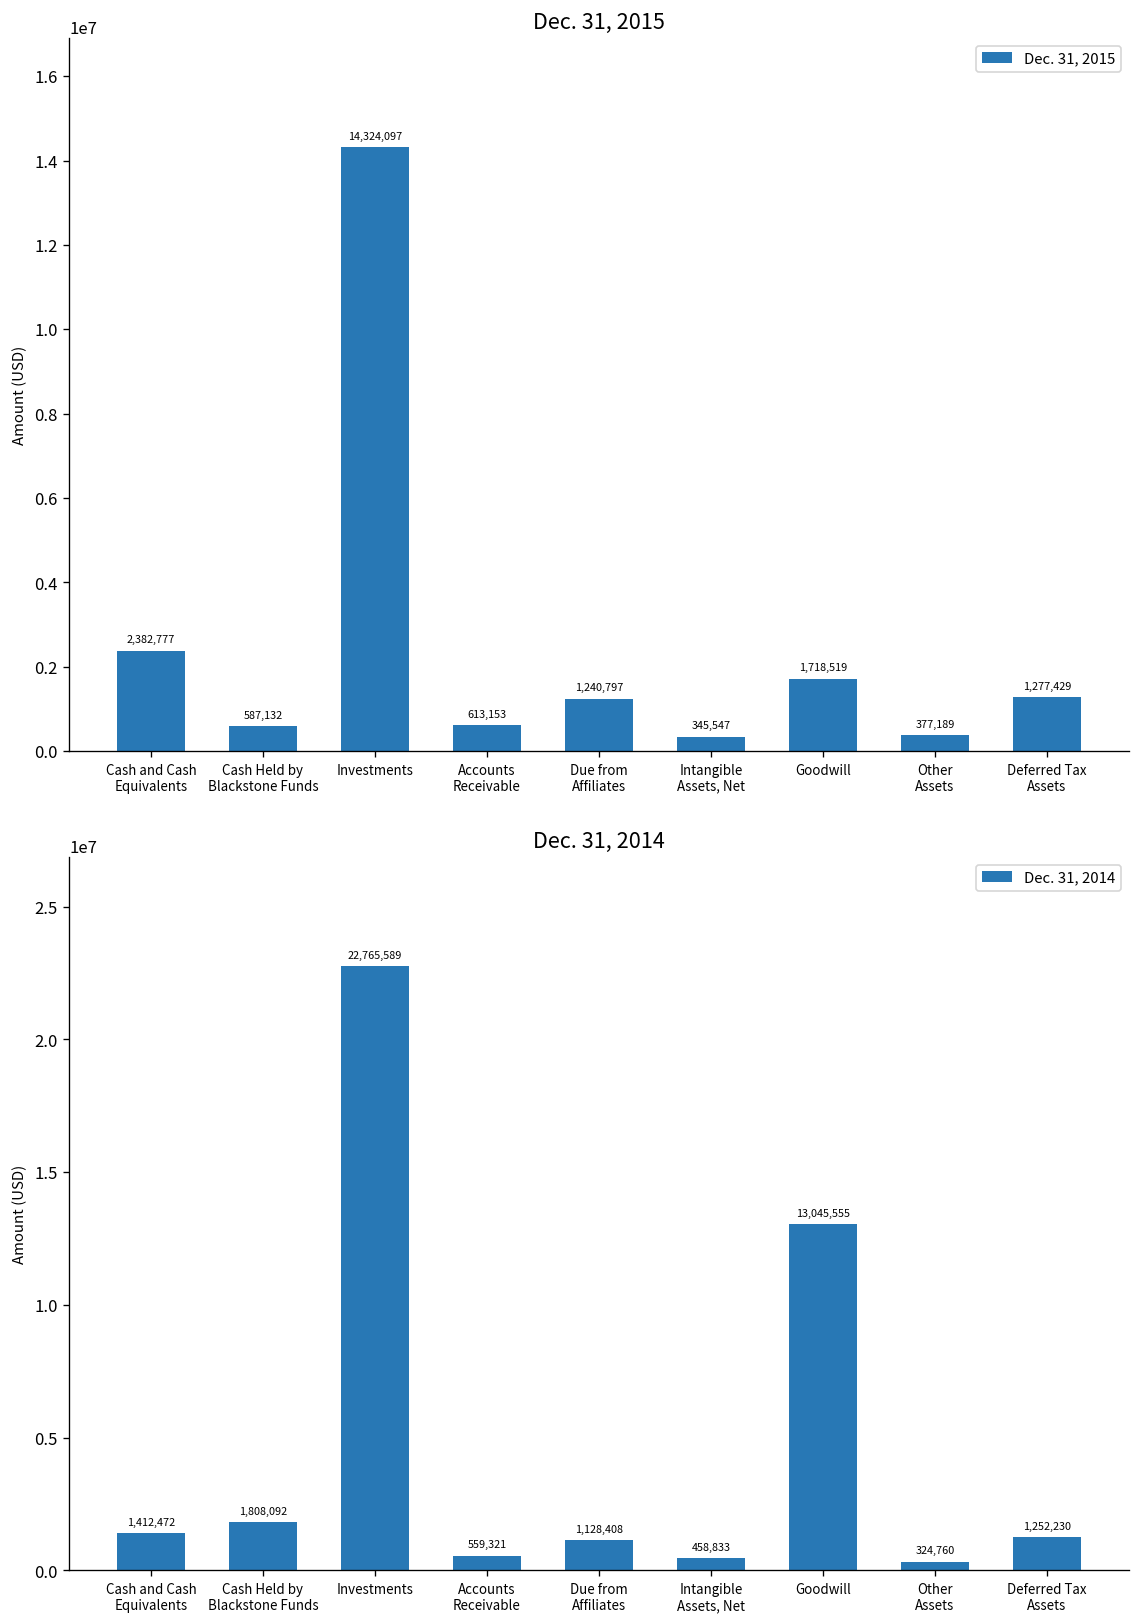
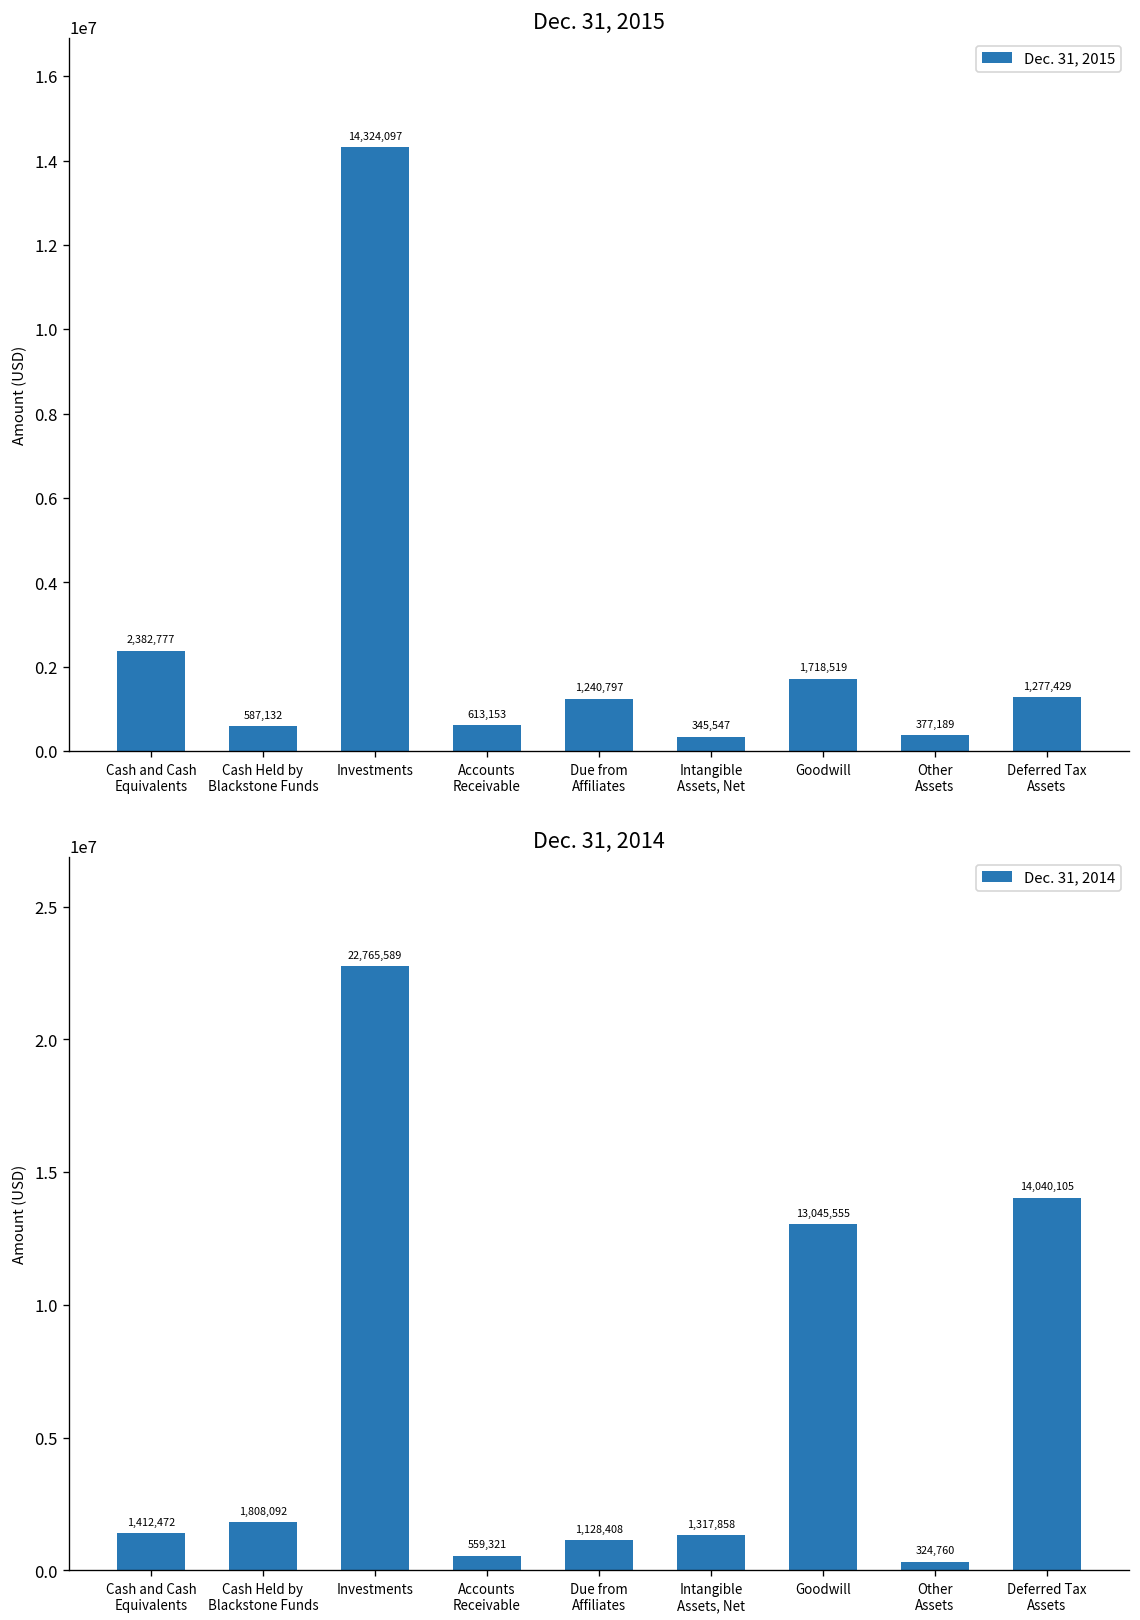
Dec. 31, 2014, Intangible Assets, Net: 458,833 -> 1,317,858
Dec. 31, 2014, Deferred Tax Assets: 1,252,230 -> 14,040,105
